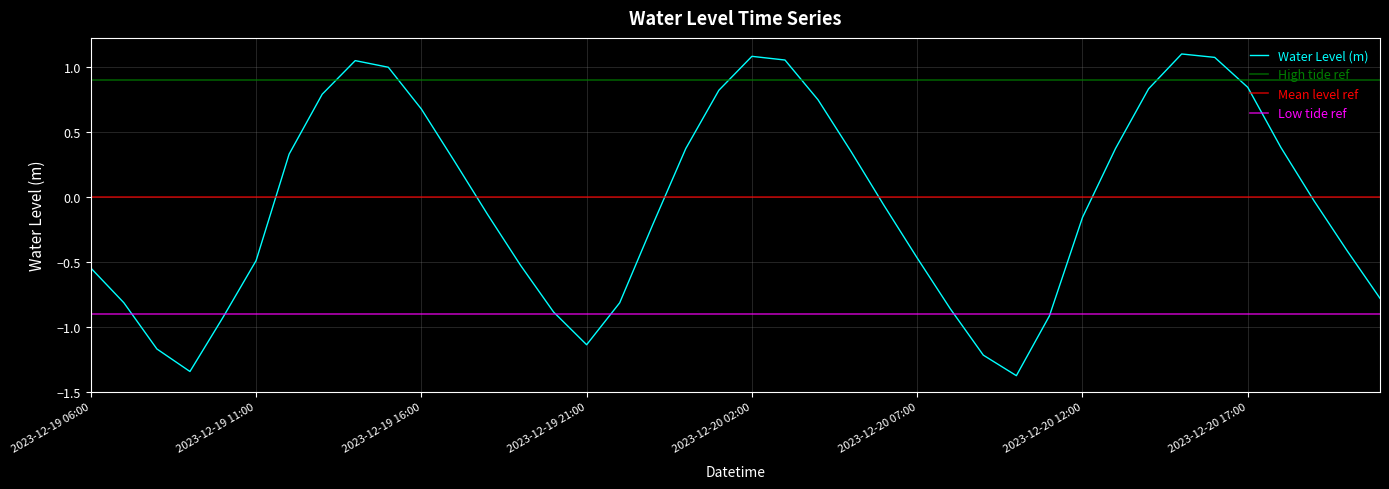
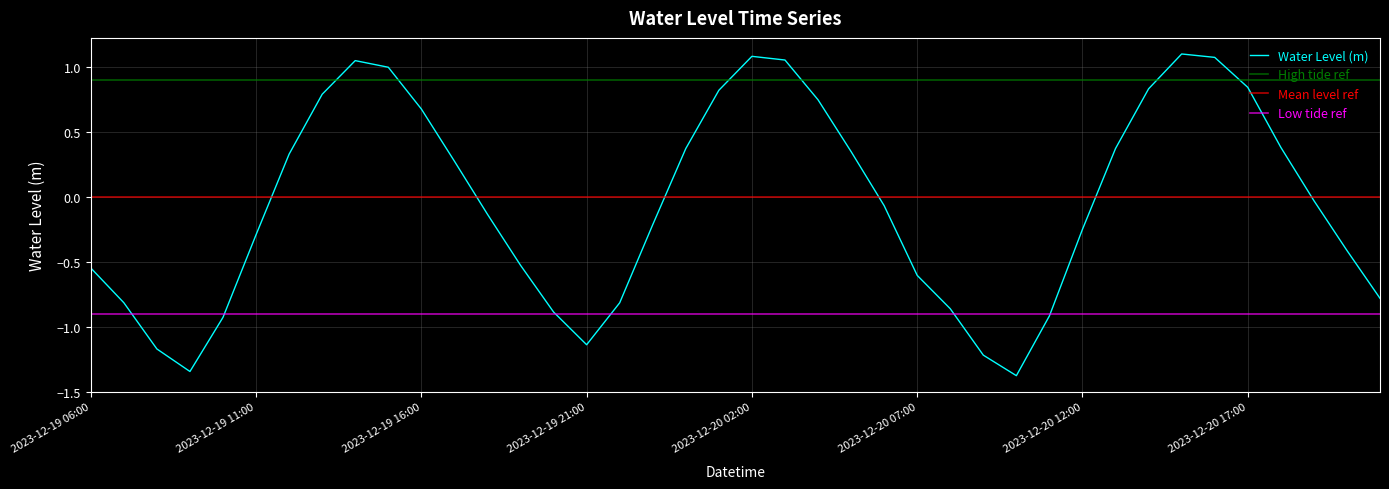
2023-12-19 11:00: -0.49 -> -0.29
2023-12-20 07:00: -0.47 -> -0.60
2023-12-20 12:00: -0.16 -> -0.25
